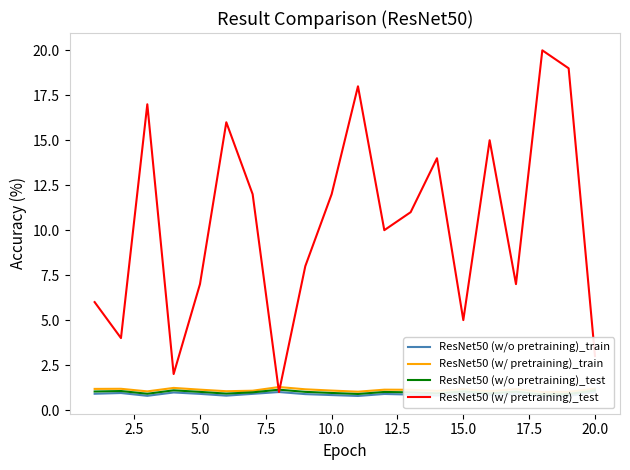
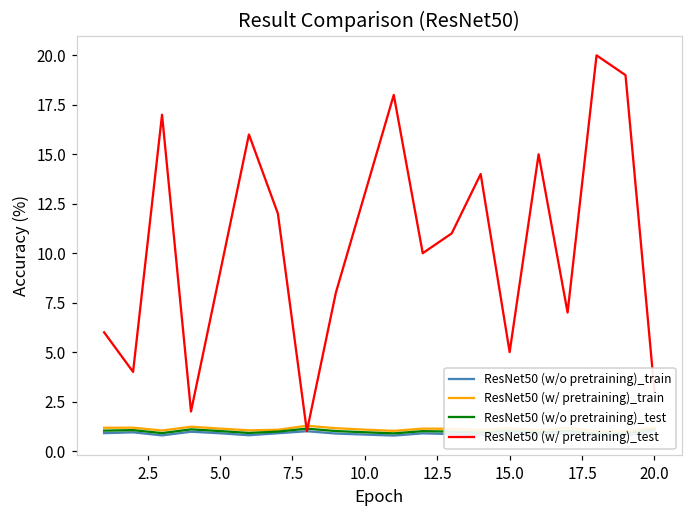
ResNet50 (w/ pretraining)_test, 5.0: 7 -> 9
ResNet50 (w/ pretraining)_test, 10.0: 12 -> 13
